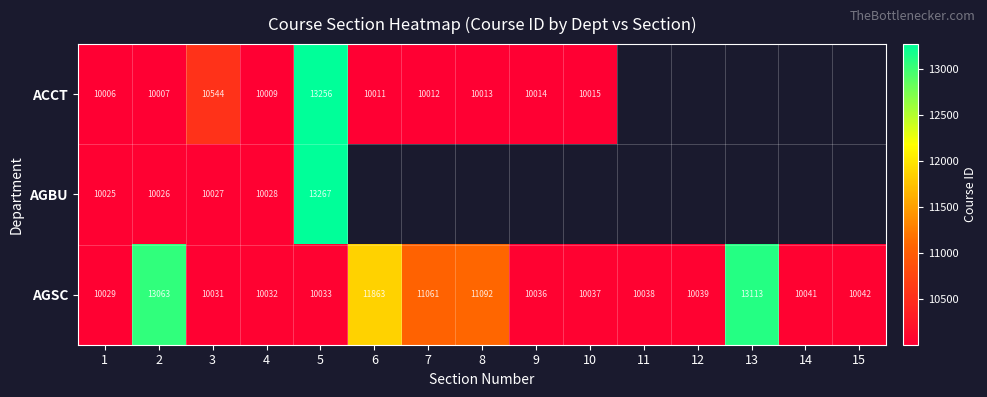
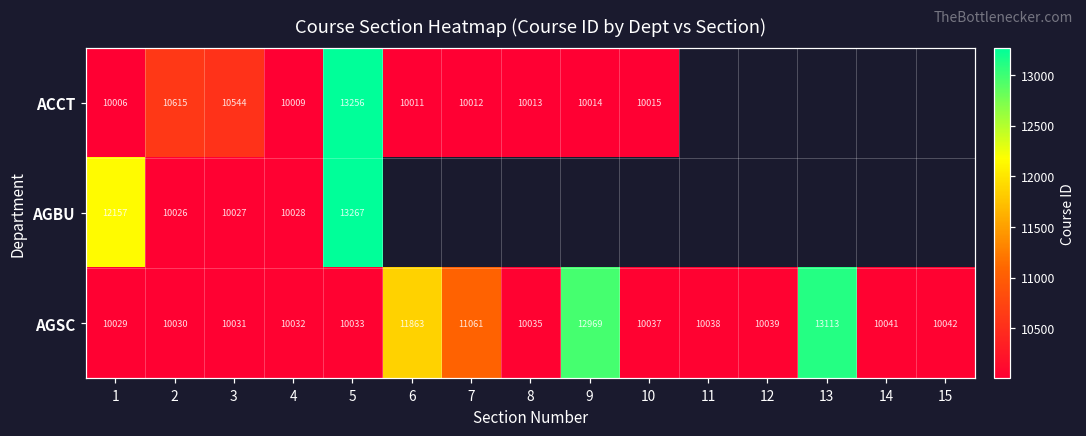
ACCT, 2: 10007 -> 10615
AGBU, 1: 10025 -> 12157
AGSC, 2: 13063 -> 10030
AGSC, 8: 11092 -> 10035
AGSC, 9: 10036 -> 12969
